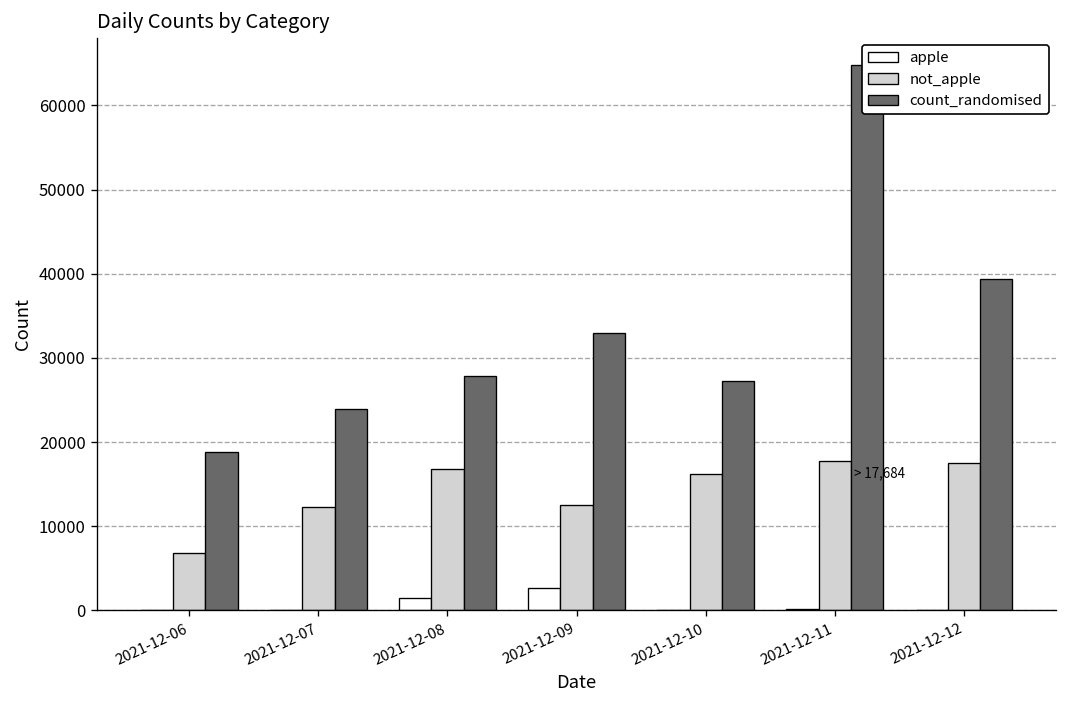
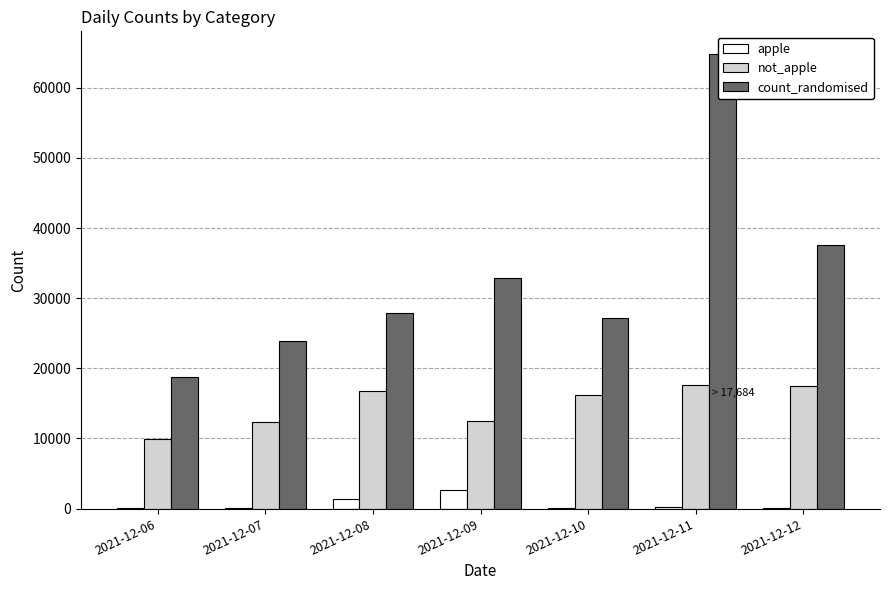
not_apple, 2021-12-06: 7000 -> 10000
count_randomised, 2021-12-12: 39000 -> 38000
